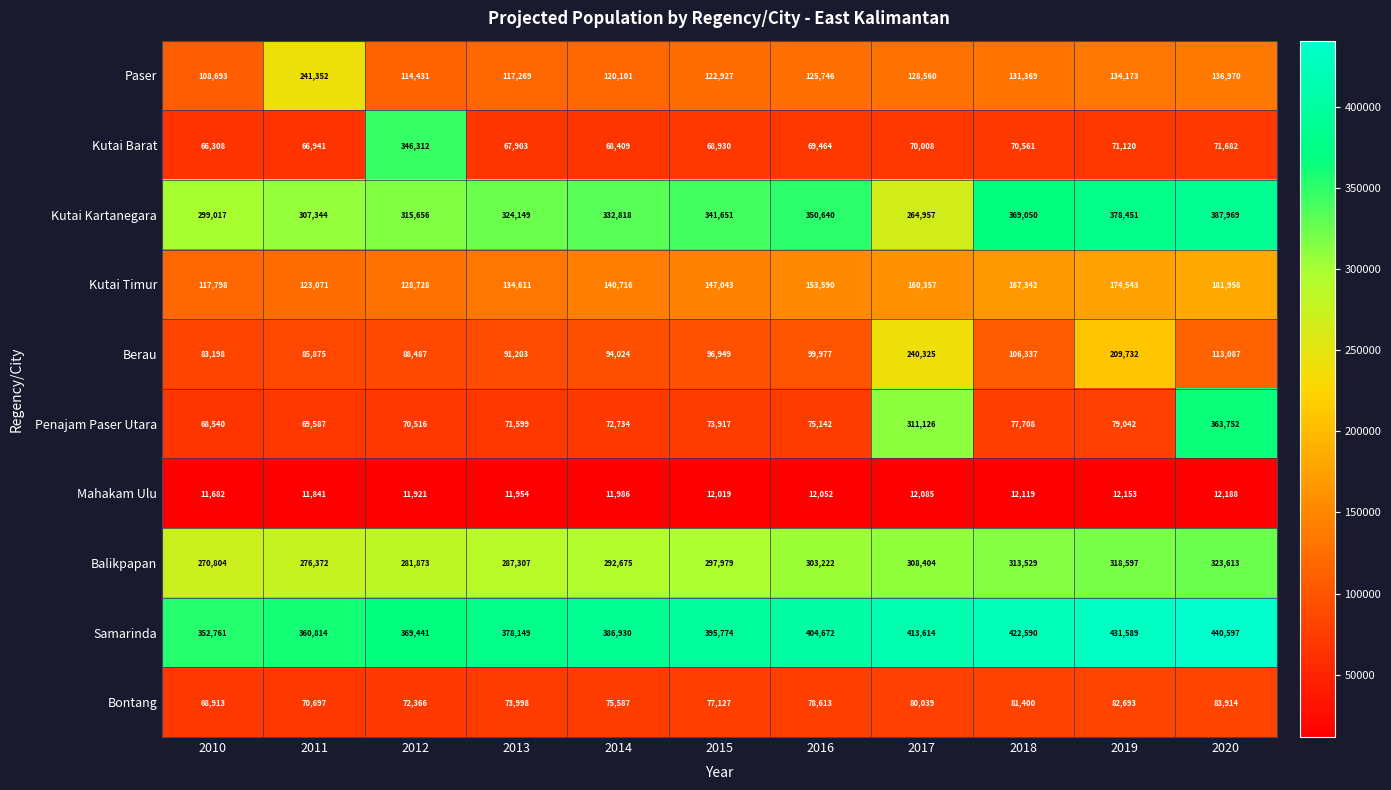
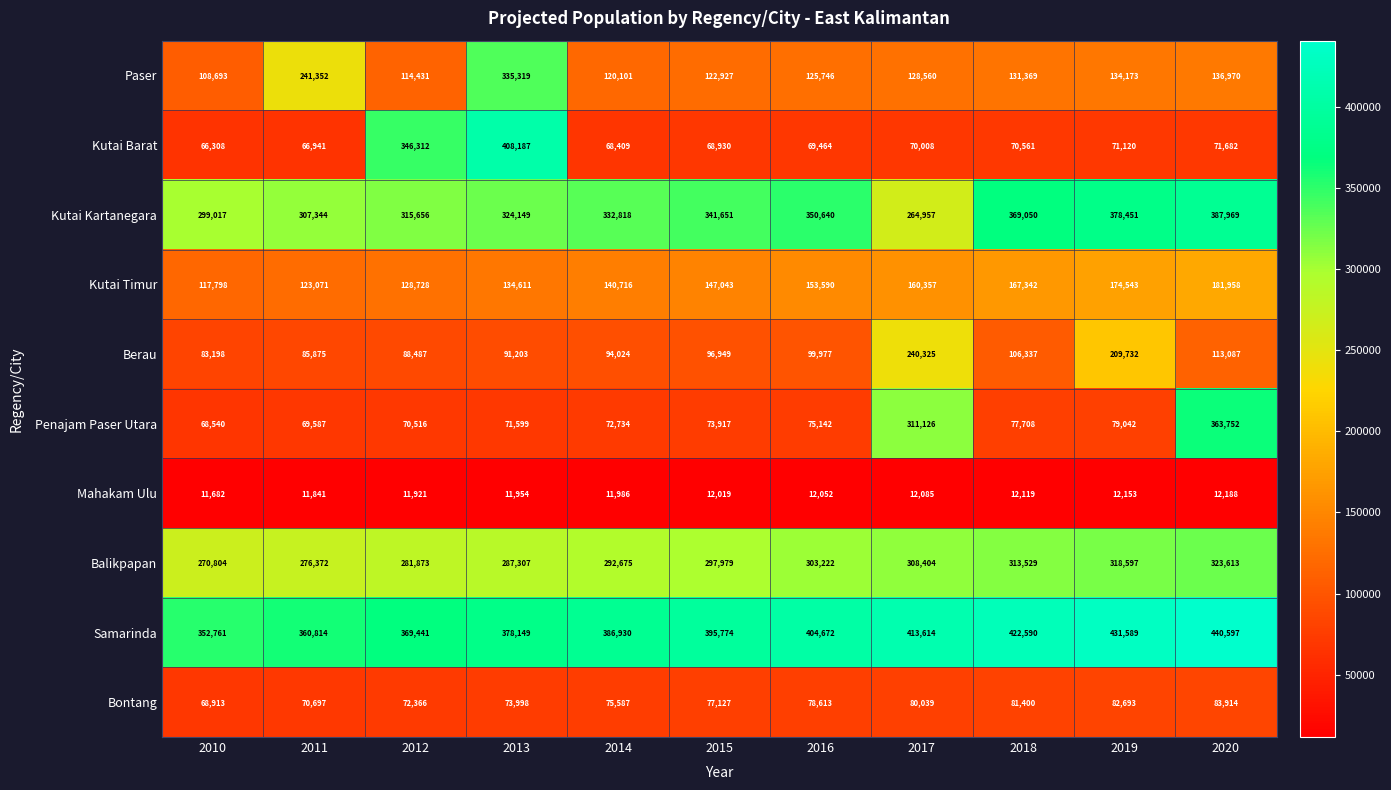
Paser, 2013: 117,269 -> 335,319
Kutai Barat, 2013: 67,903 -> 408,187
